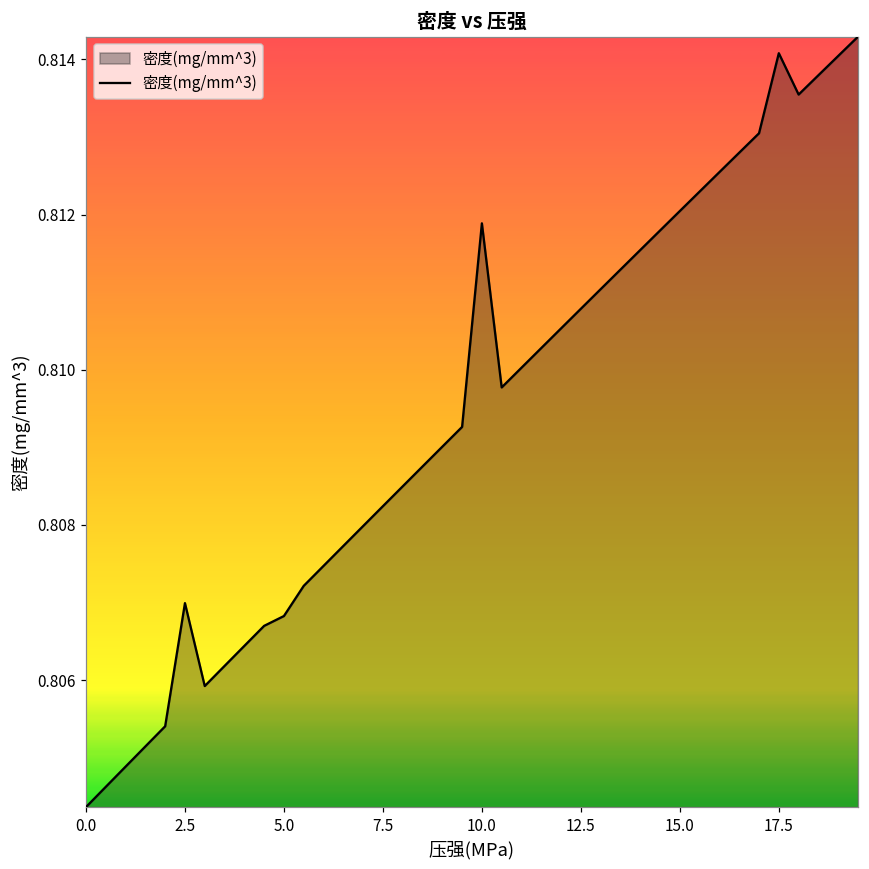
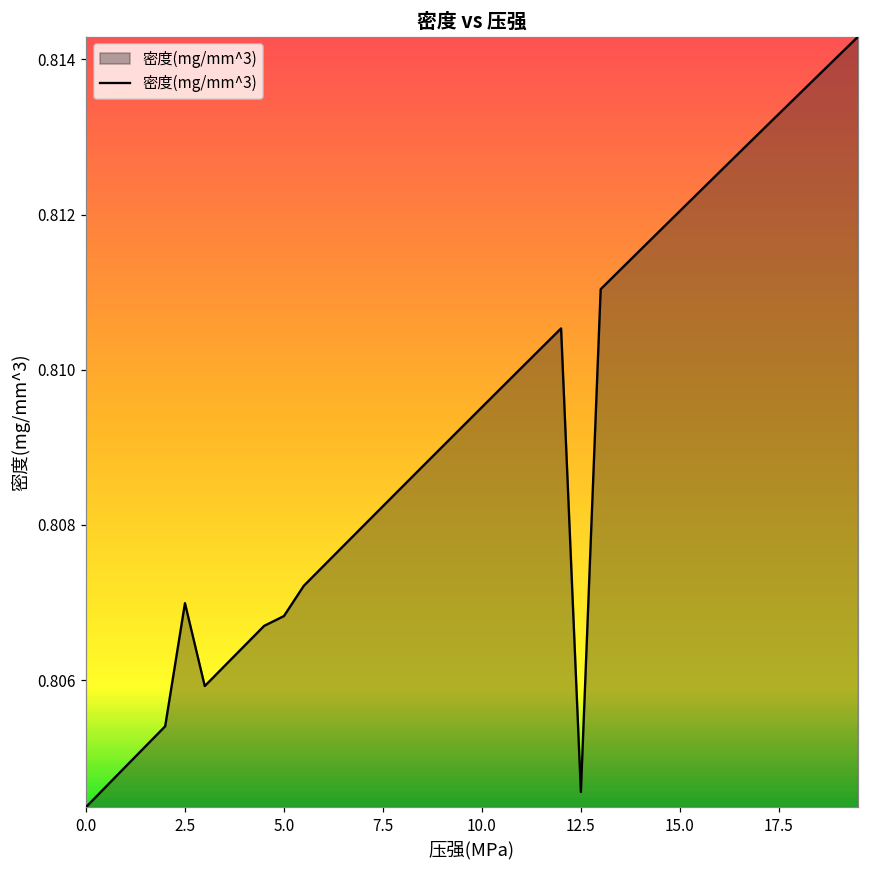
10.0: 0.8119 -> 0.8095
12.5: 0.8108 -> 0.8046
17.5: 0.8141 -> 0.8133
